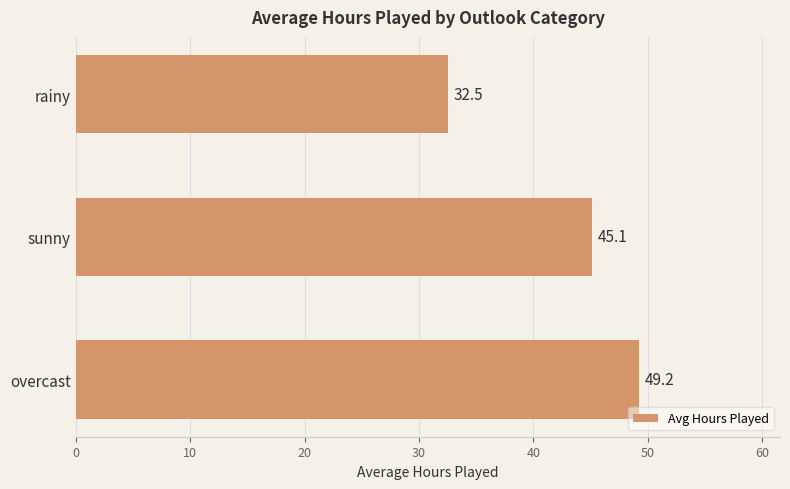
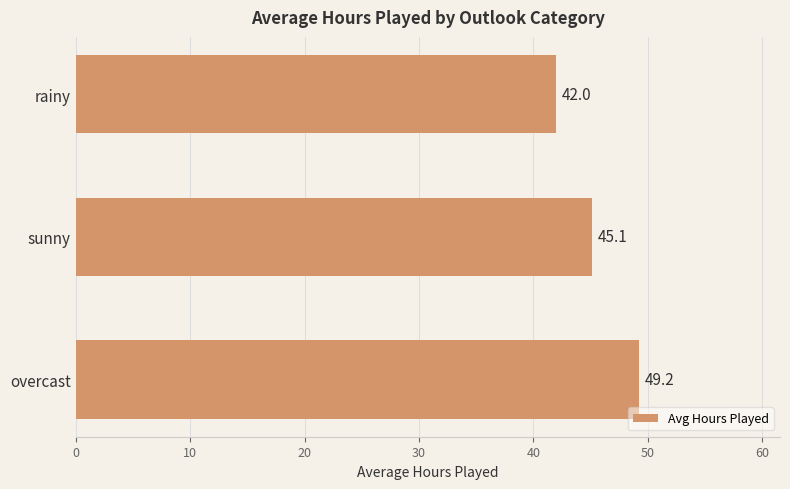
rainy: 32.5 -> 42.0
